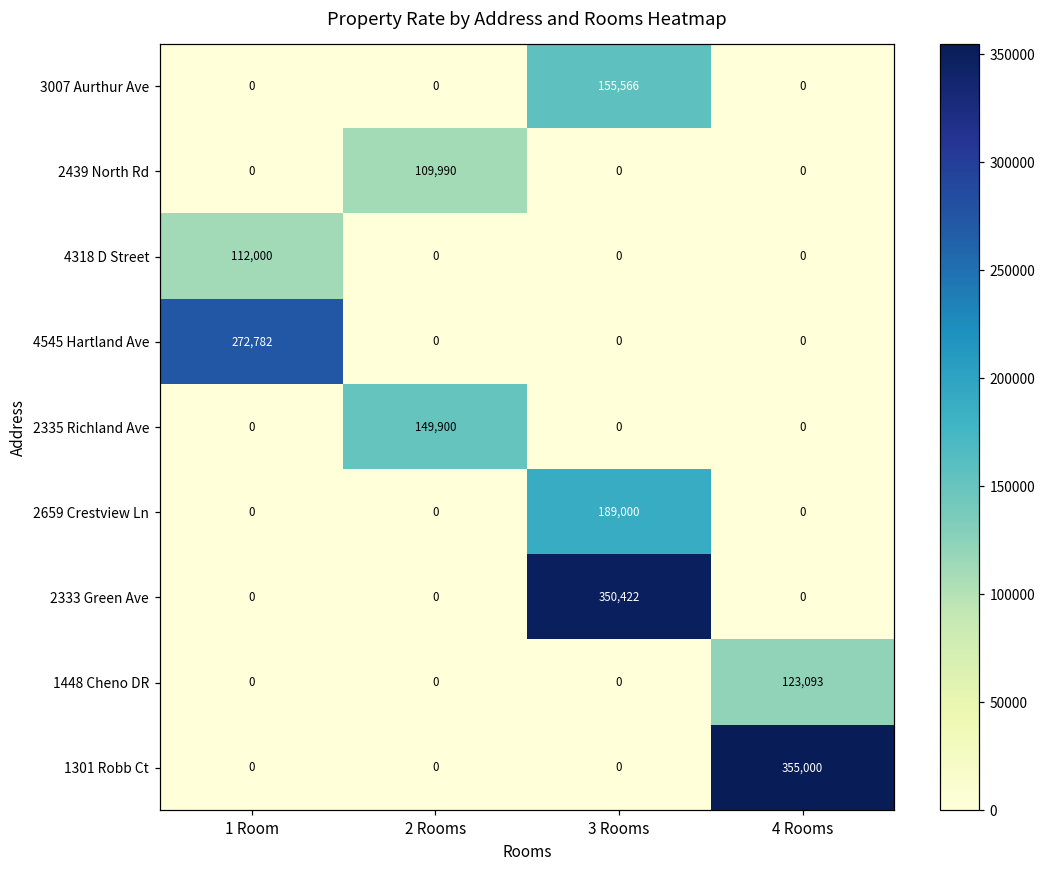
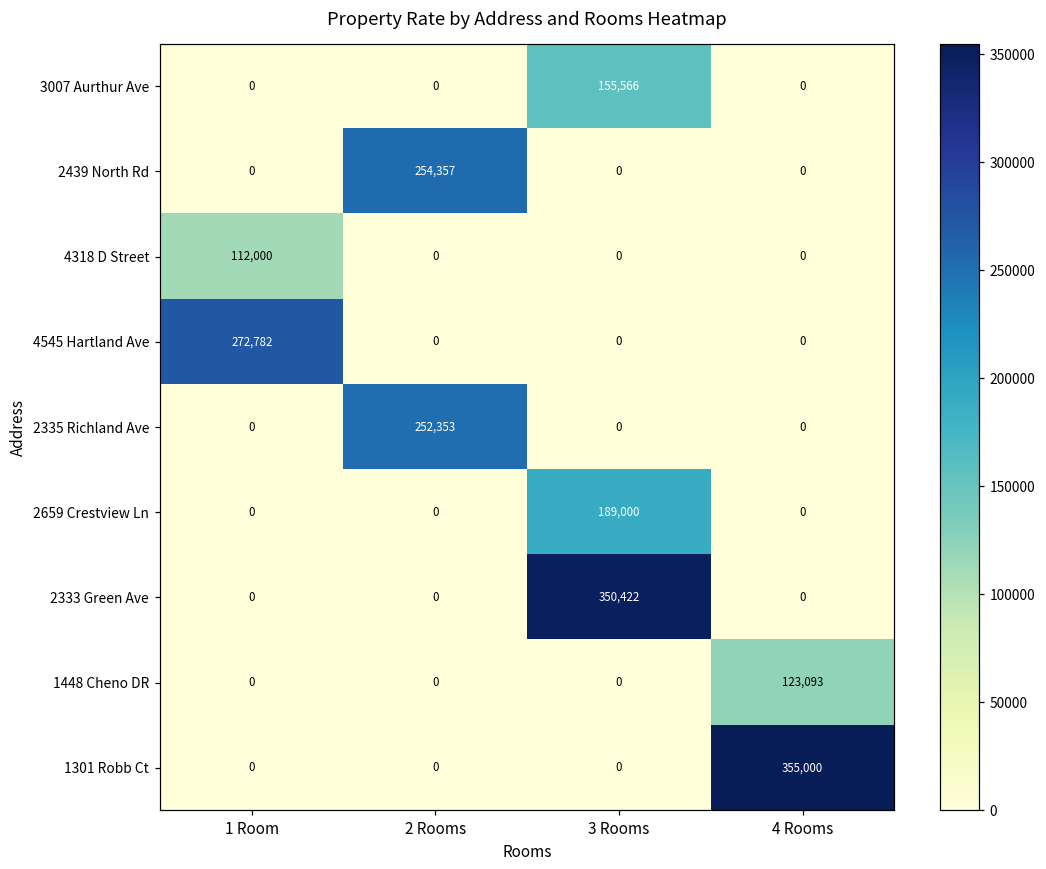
2439 North Rd, 2 Rooms: 109,990 -> 254,357
2335 Richland Ave, 2 Rooms: 149,900 -> 252,353
